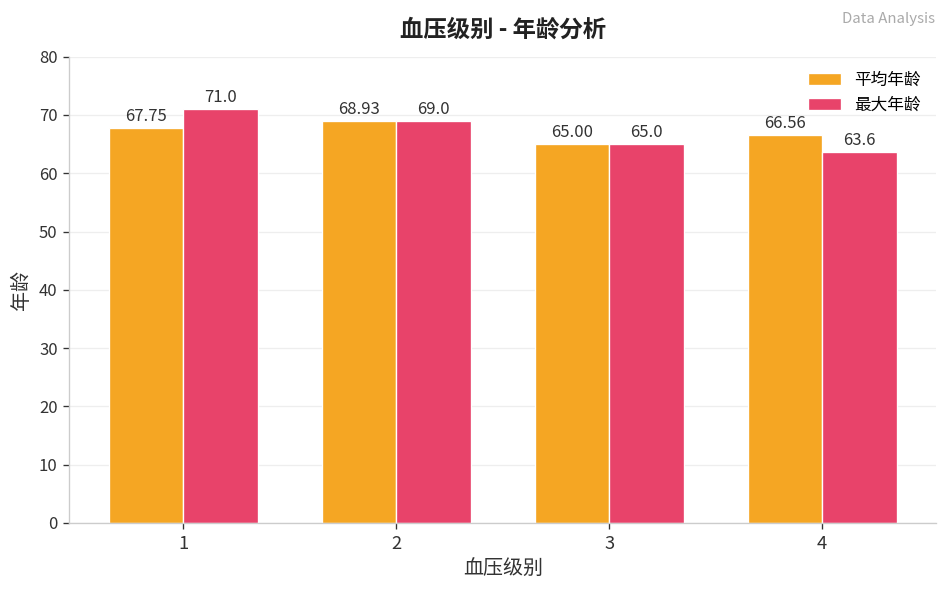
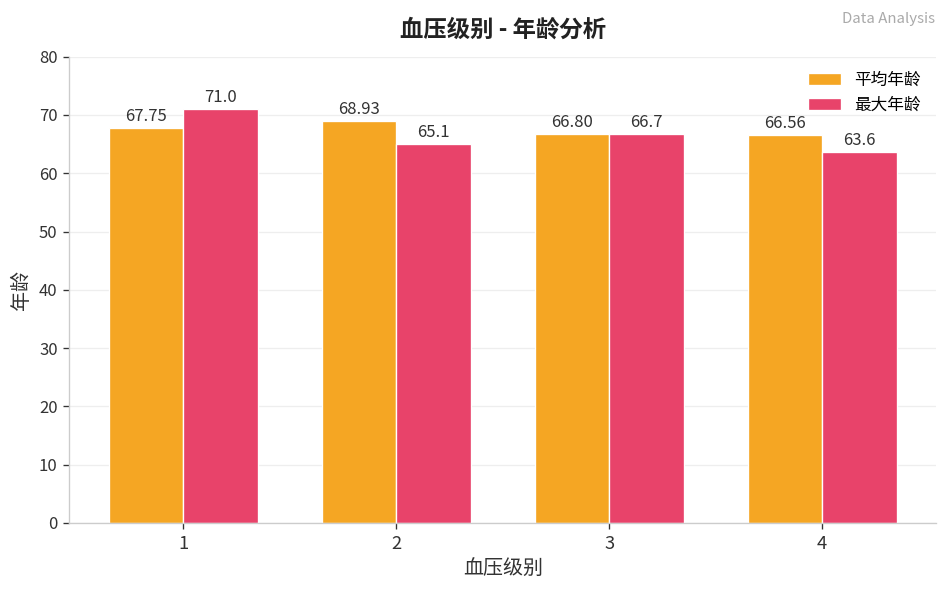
最大年龄, 2: 69.0 -> 65.1
平均年龄, 3: 65.00 -> 66.80
最大年龄, 3: 65.0 -> 66.7
